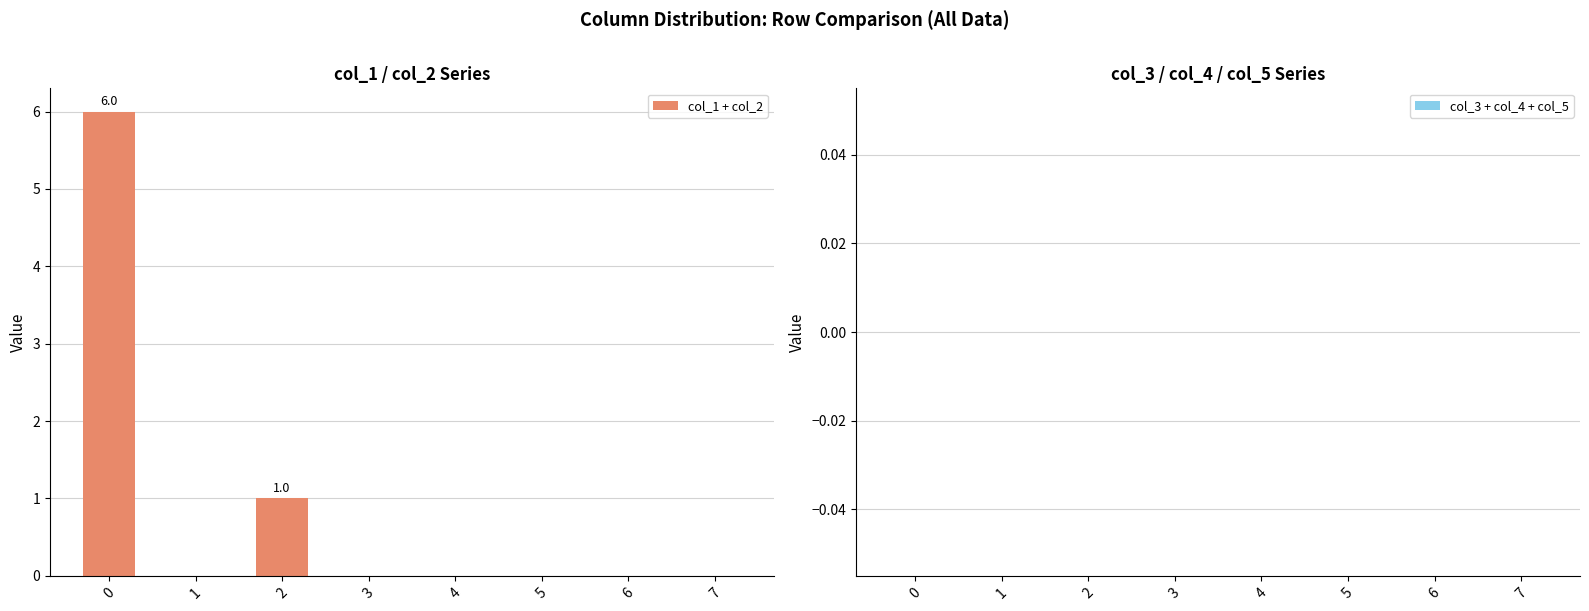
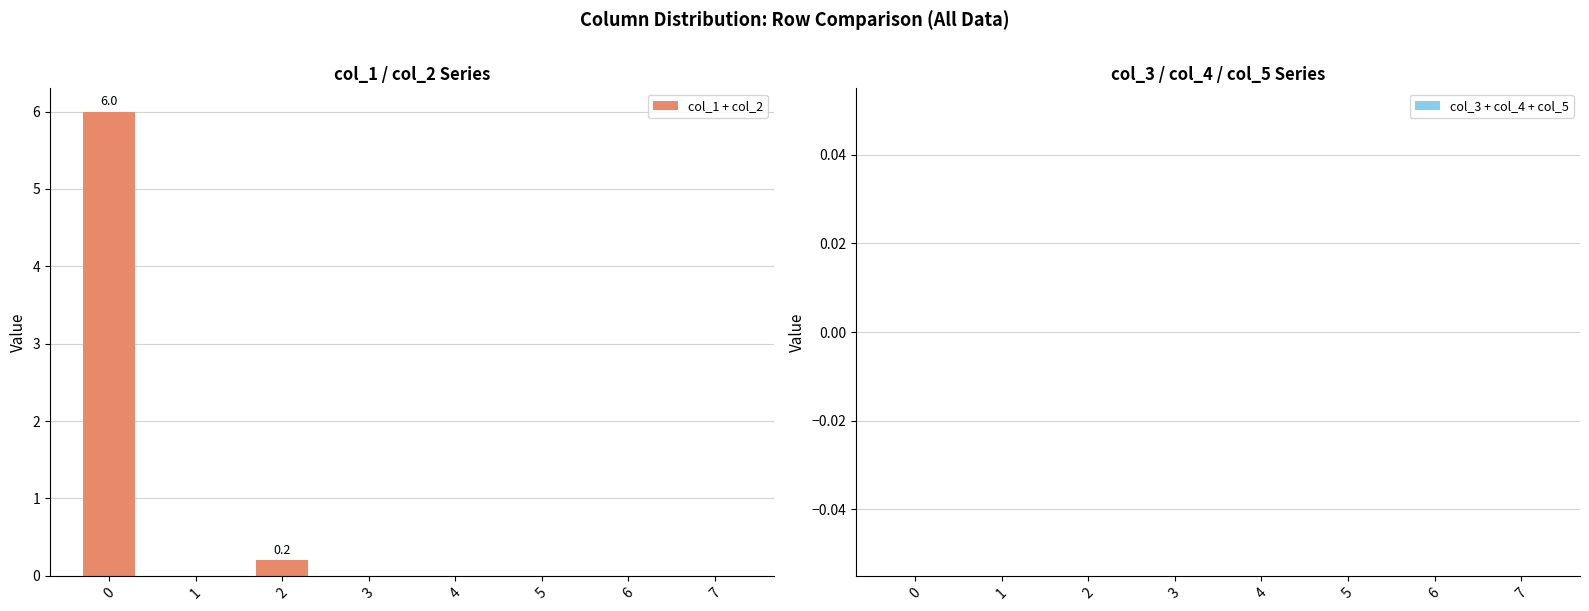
col_1 / col_2 Series, 2: 1.0 -> 0.2
